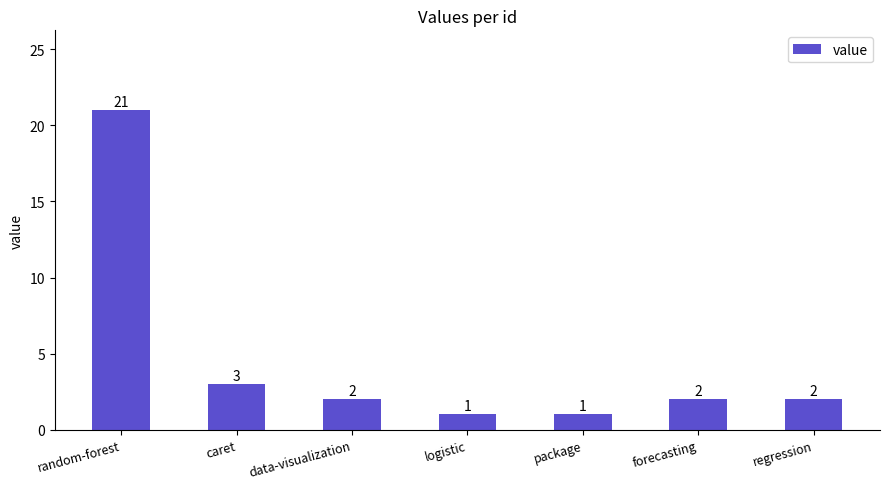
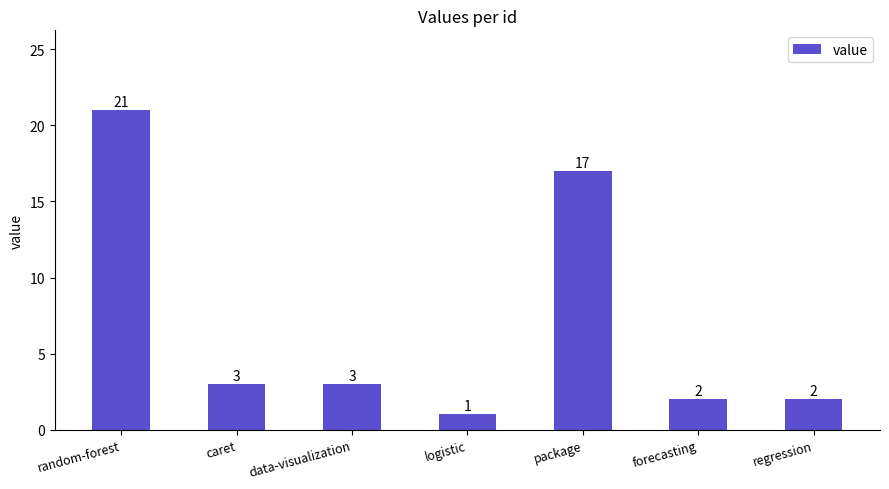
data-visualization: 2 -> 3
package: 1 -> 17
